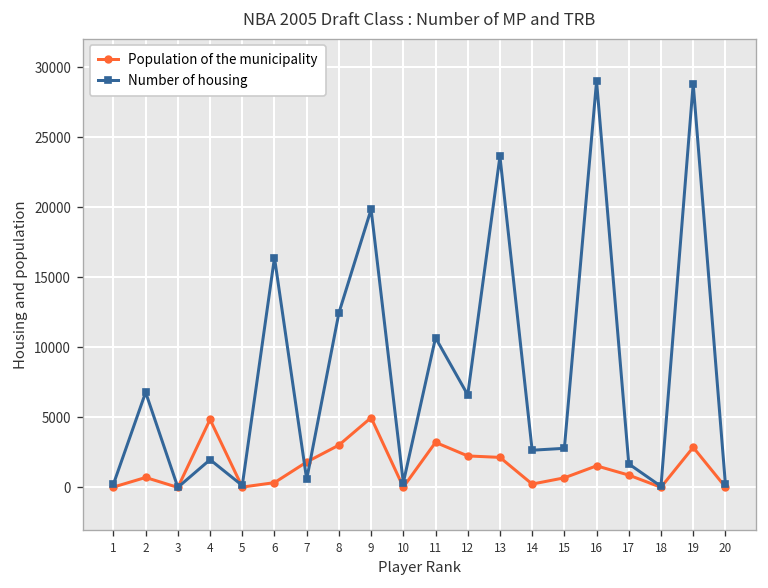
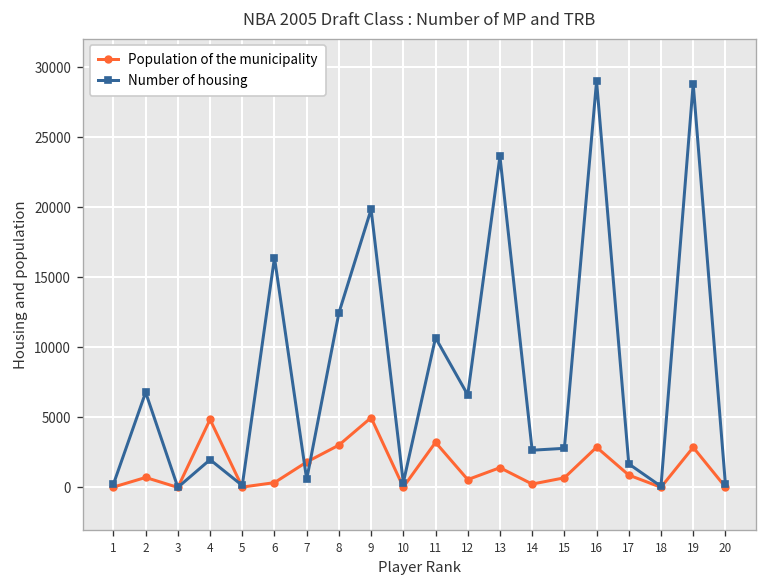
Population of the municipality, 12: 2300 -> 600
Population of the municipality, 13: 2100 -> 1400
Population of the municipality, 16: 1500 -> 2900
